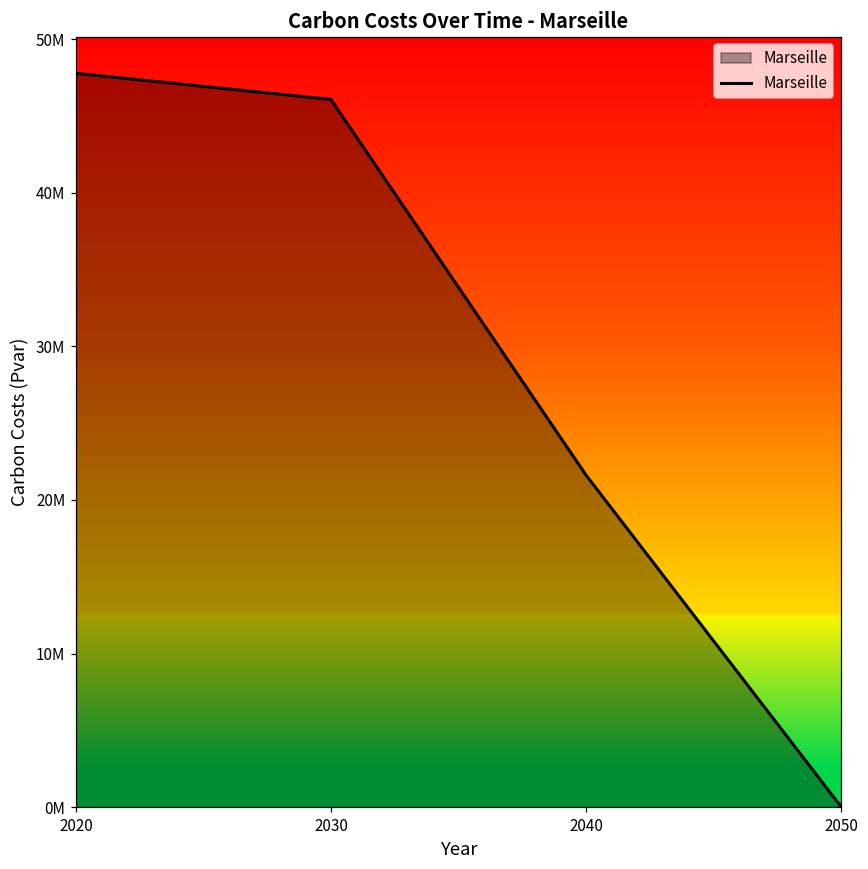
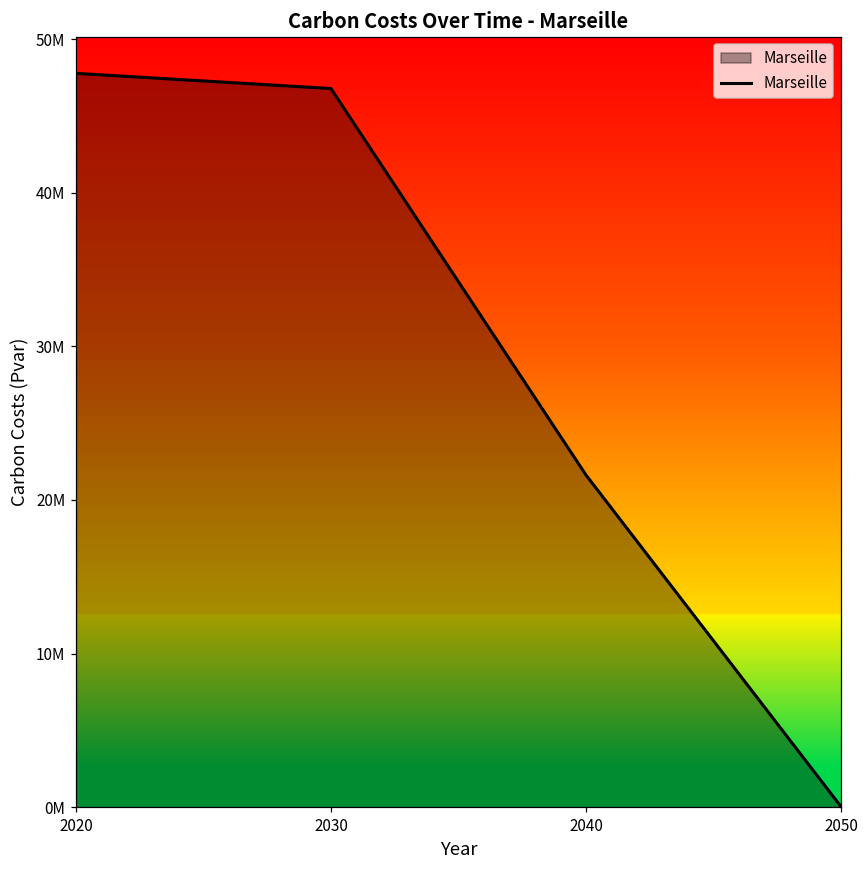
2030: 46100000 -> 46800000
